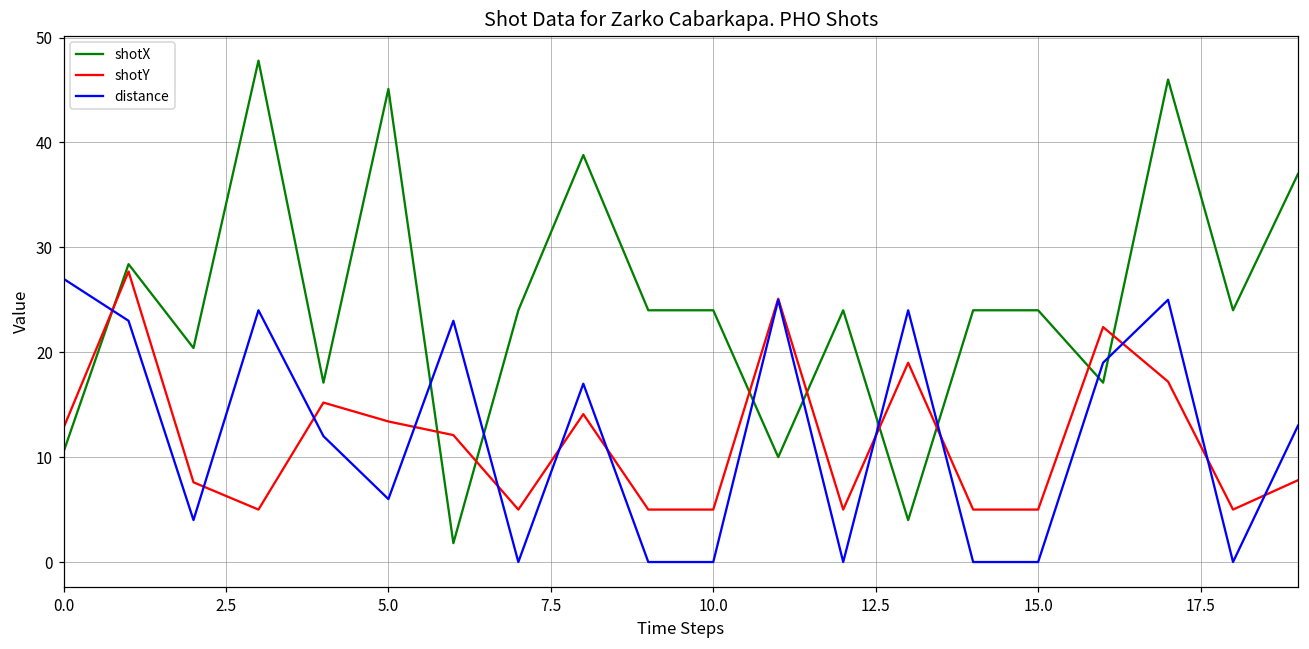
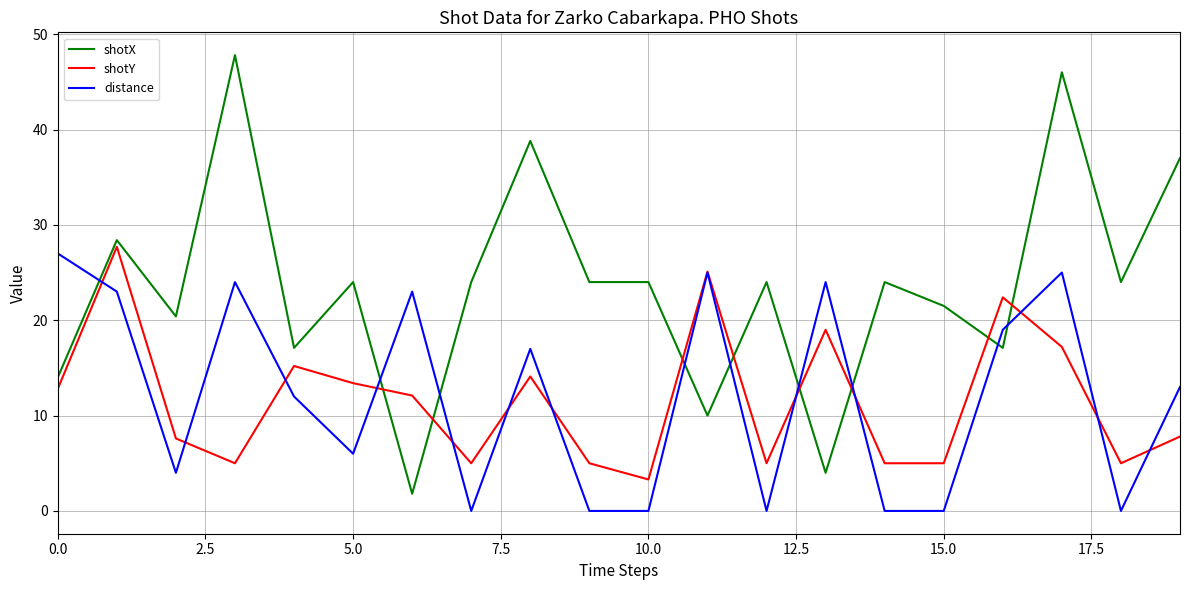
shotX, 0.0: 11 -> 14
shotX, 5.0: 45 -> 24
shotY, 10.0: 5 -> 3
shotX, 15.0: 24 -> 22
